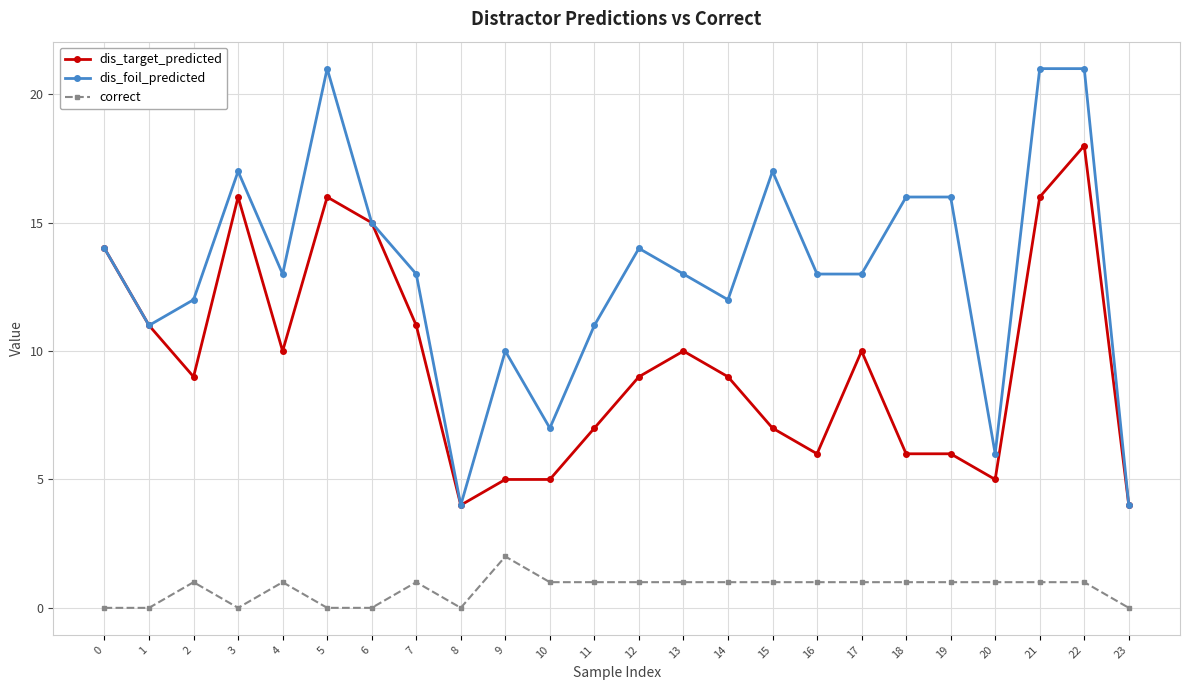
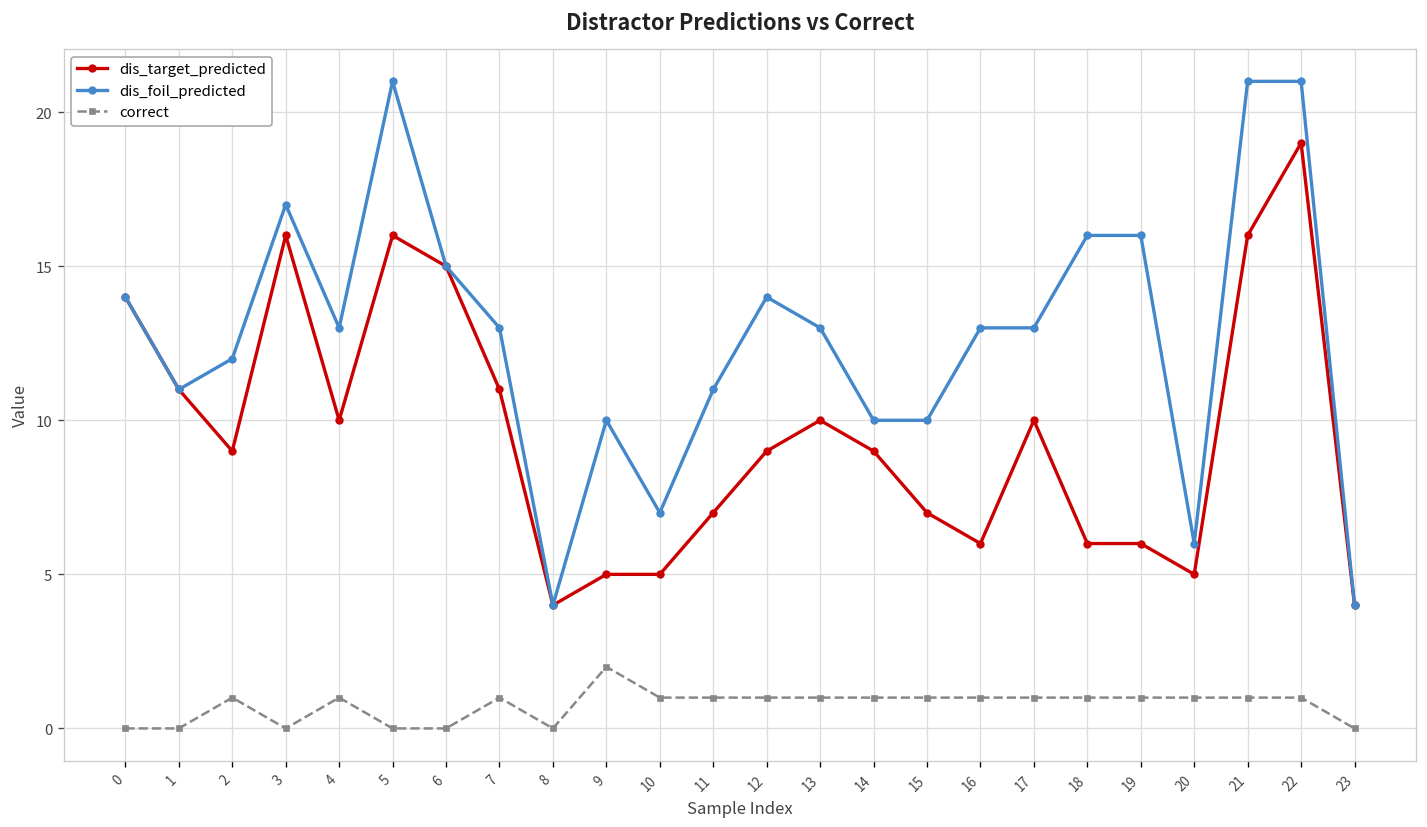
dis_foil_predicted, 14: 12 -> 10
dis_foil_predicted, 15: 17 -> 10
dis_target_predicted, 22: 18 -> 19
